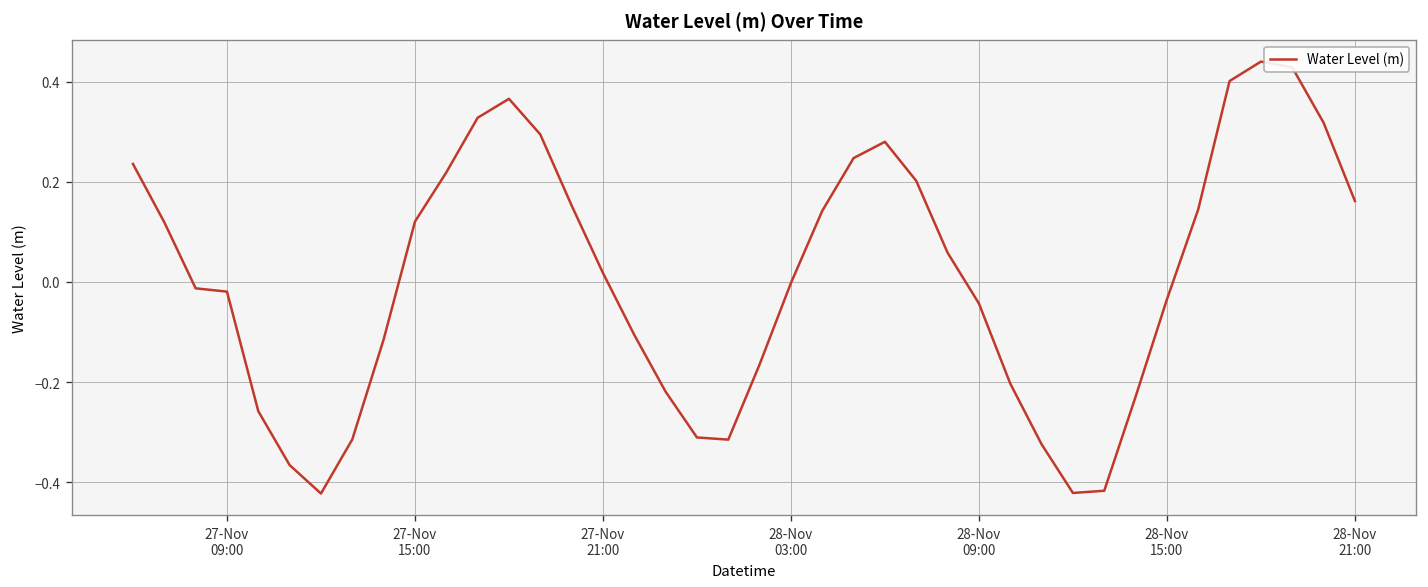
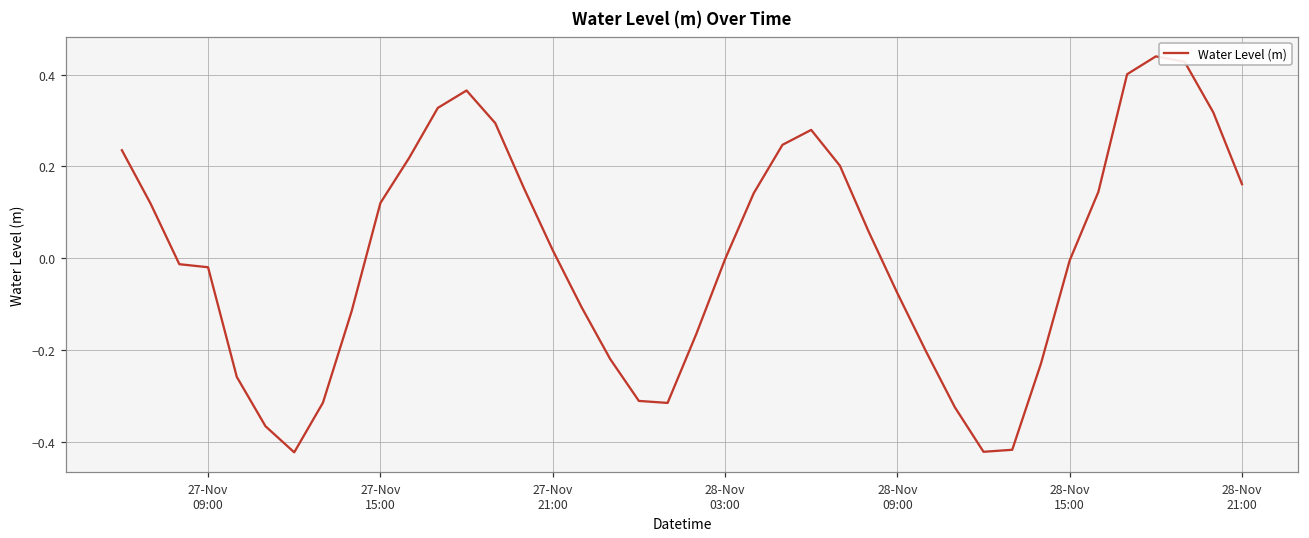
28-Nov 09:00: -0.04 -> -0.08
28-Nov 15:00: -0.04 -> 0.00
